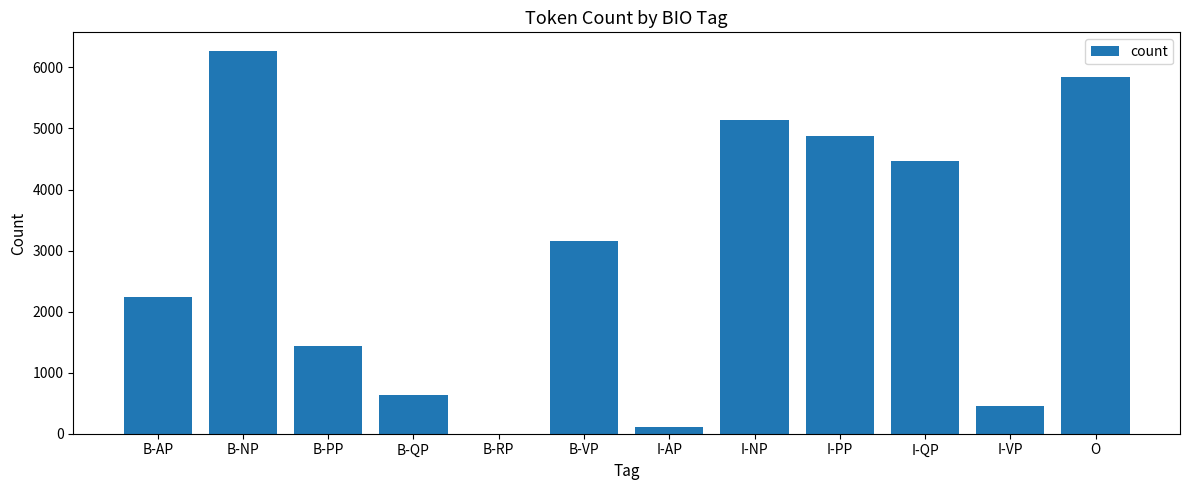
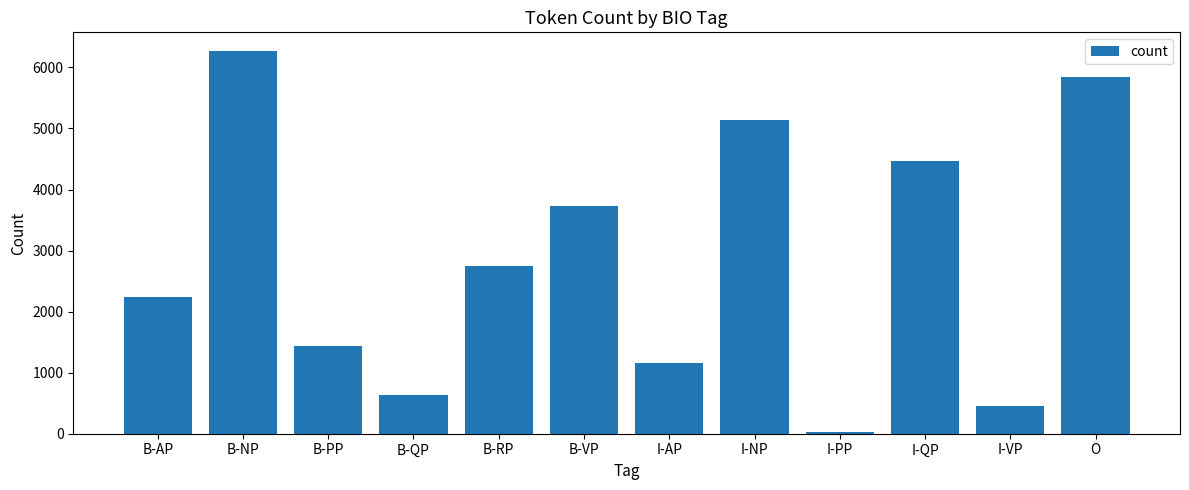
B-RP: 0 -> 2800
B-VP: 3200 -> 3700
I-AP: 100 -> 1200
I-PP: 4900 -> 0
